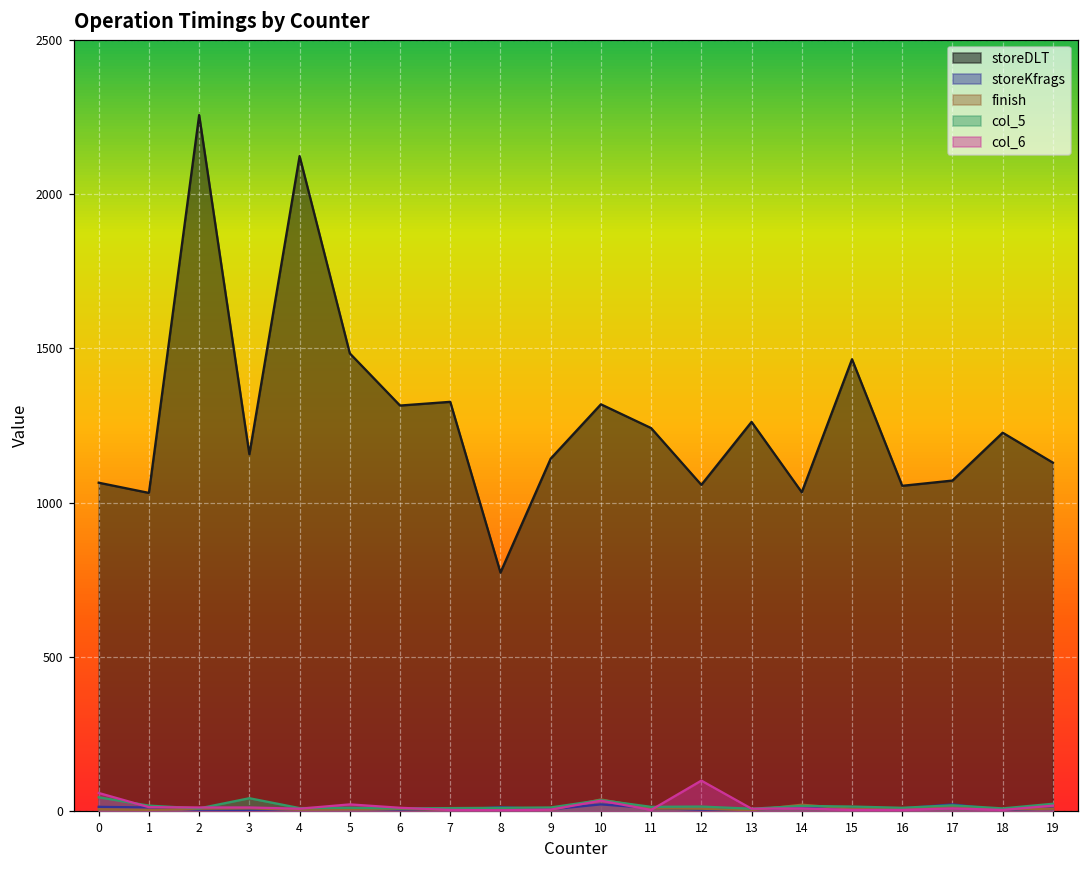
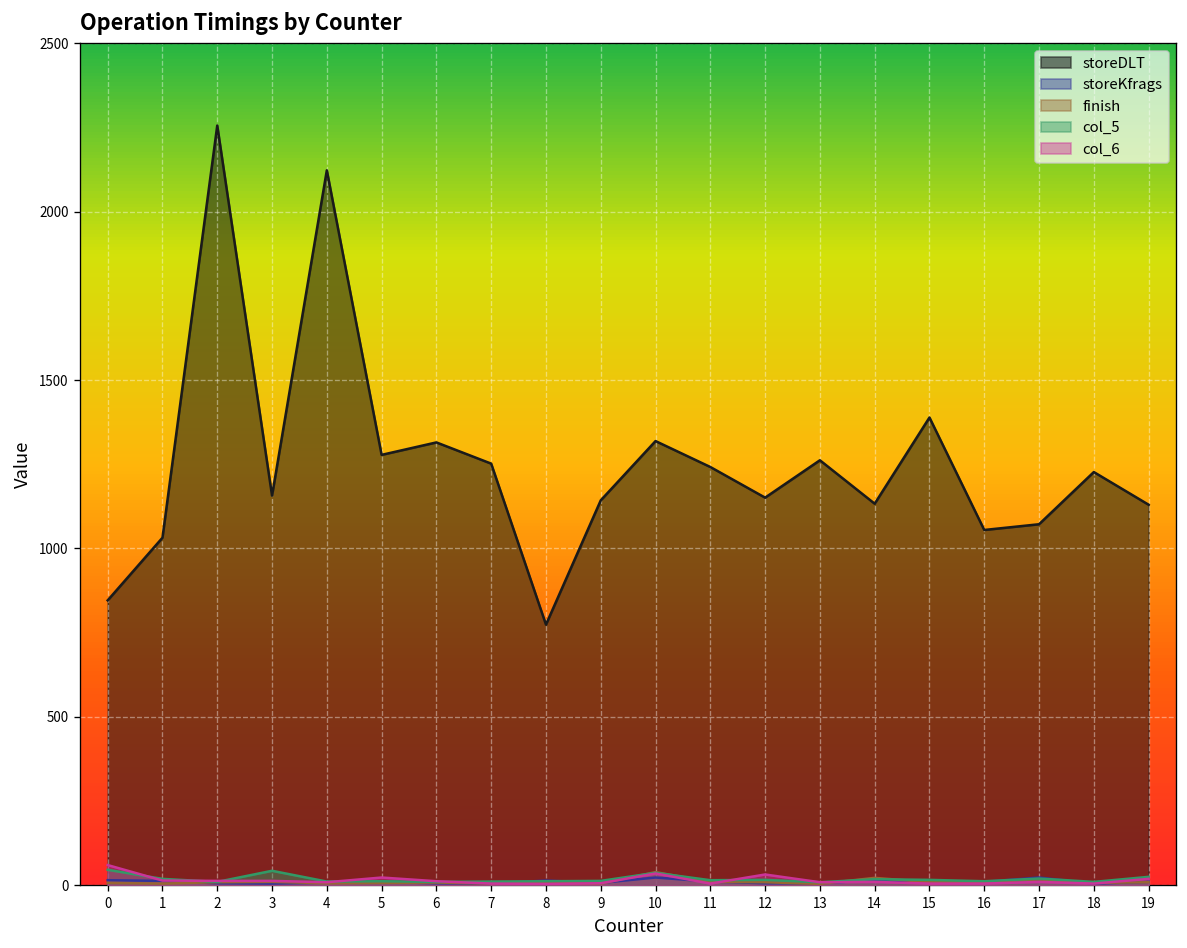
storeDLT, 0: 1070 -> 850
storeDLT, 5: 1480 -> 1280
storeDLT, 7: 1330 -> 1250
storeDLT, 12: 1060 -> 1150
col_6, 12: 100 -> 30
storeDLT, 14: 1030 -> 1130
storeDLT, 15: 1470 -> 1390
